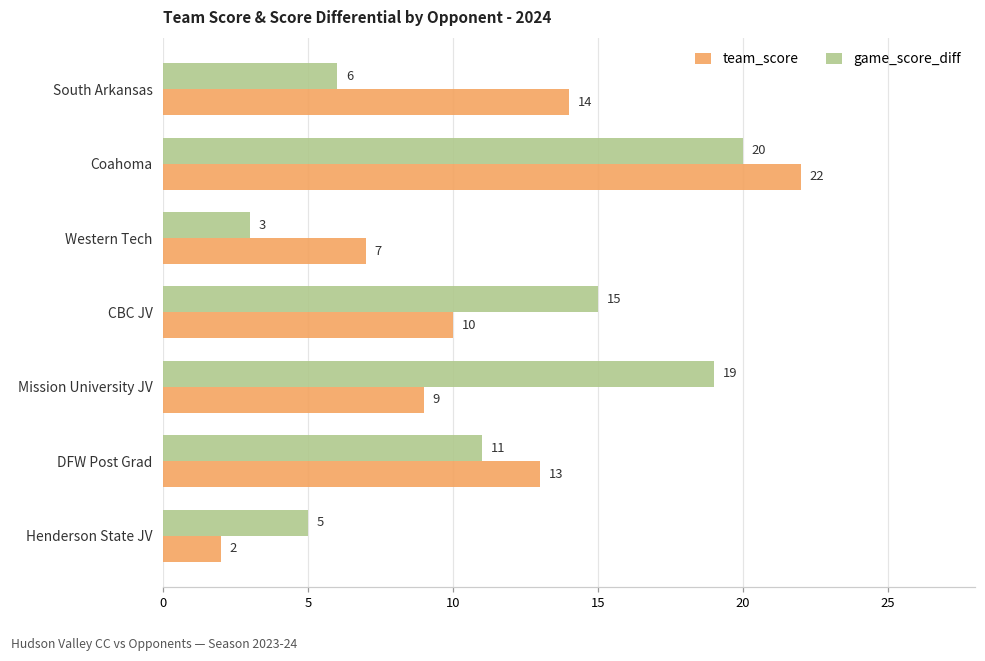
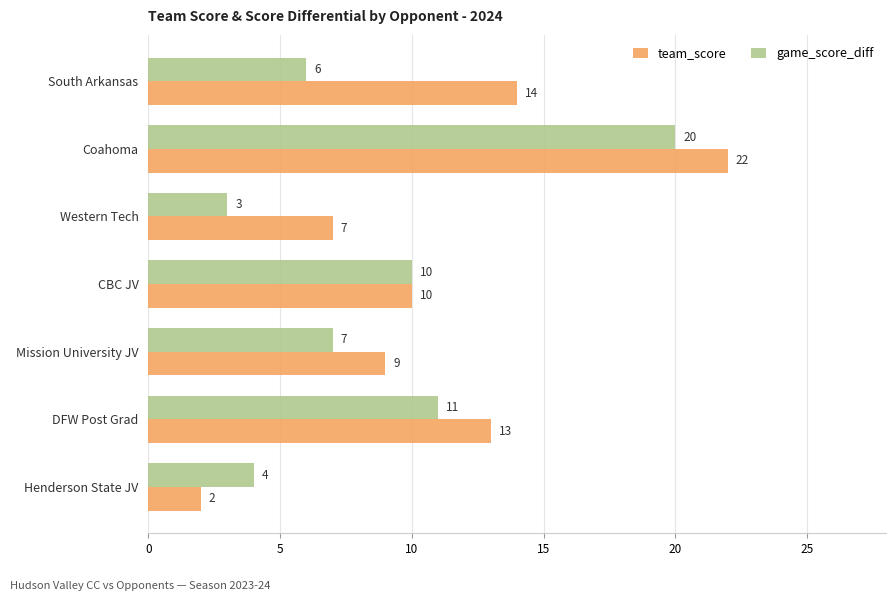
game_score_diff, CBC JV: 15 -> 10
game_score_diff, Mission University JV: 19 -> 7
game_score_diff, Henderson State JV: 5 -> 4
